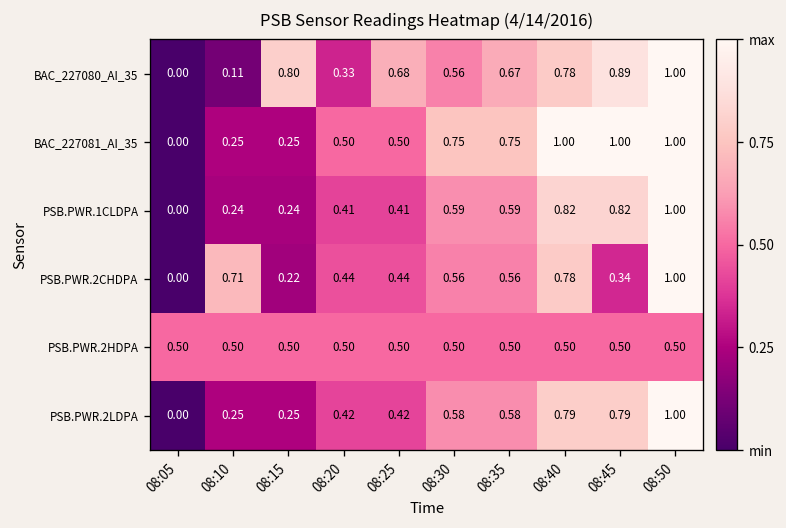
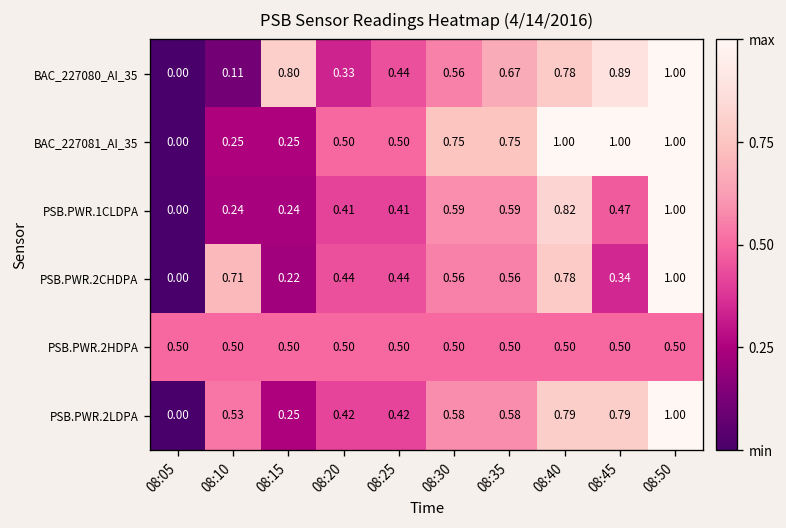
BAC_227080_AI_35, 08:25: 0.68 -> 0.44
PSB.PWR.1CLDPA, 08:45: 0.82 -> 0.47
PSB.PWR.2LDPA, 08:10: 0.25 -> 0.53
